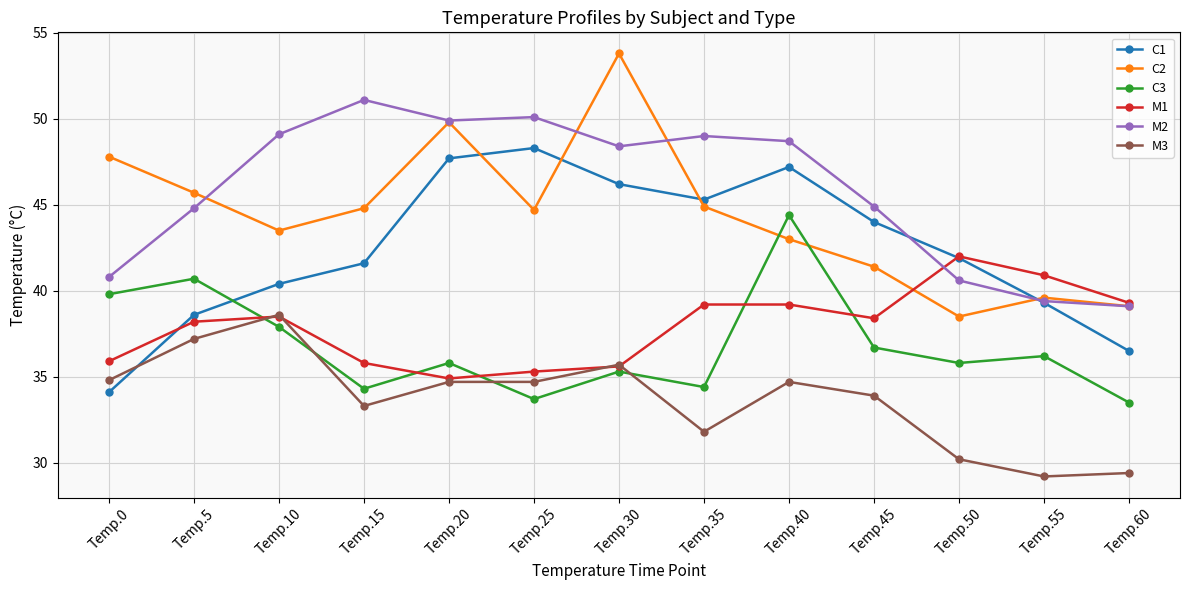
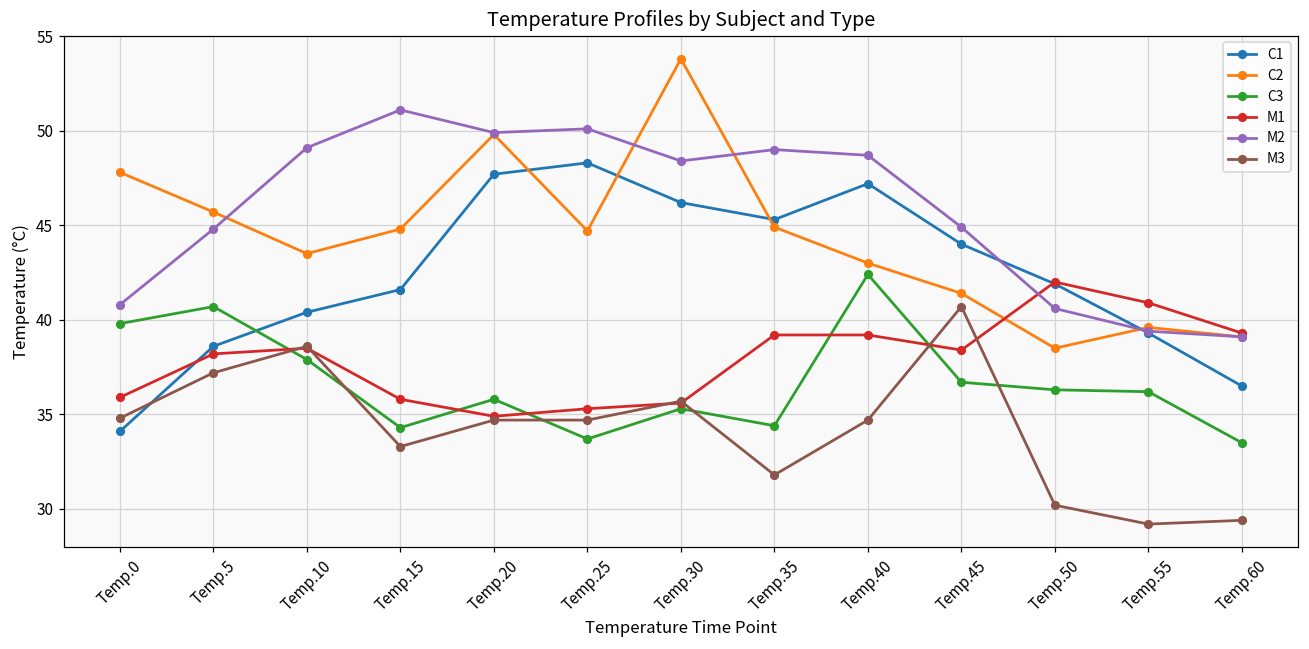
C3, Temp.40: 44.4 -> 42.4
M3, Temp.45: 33.9 -> 40.7
C3, Temp.50: 35.8 -> 36.3
